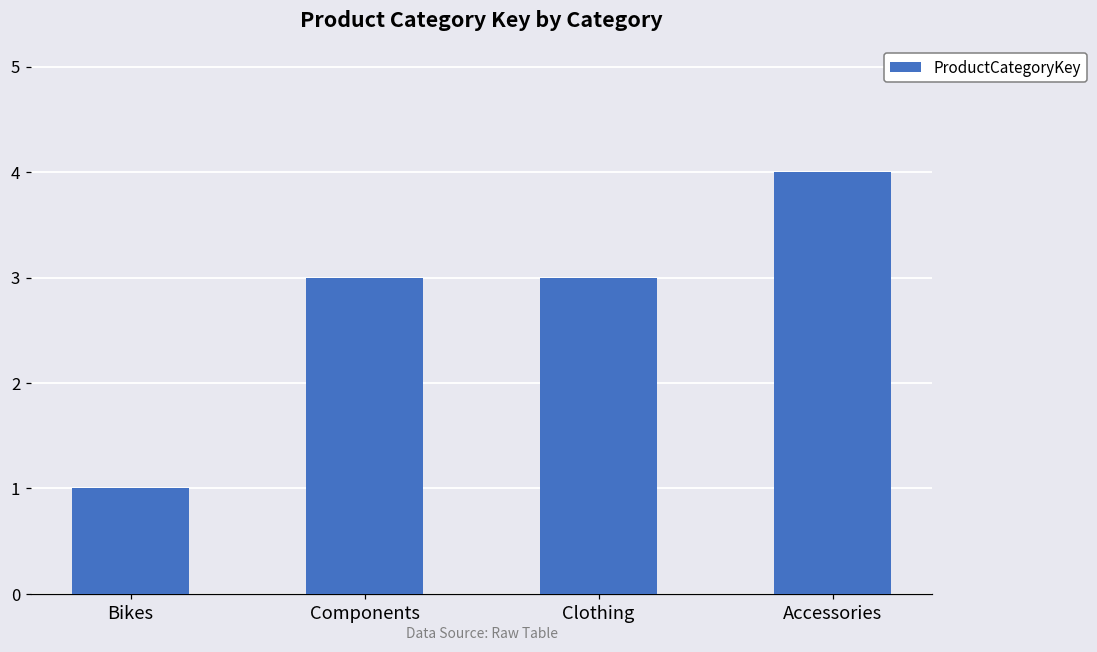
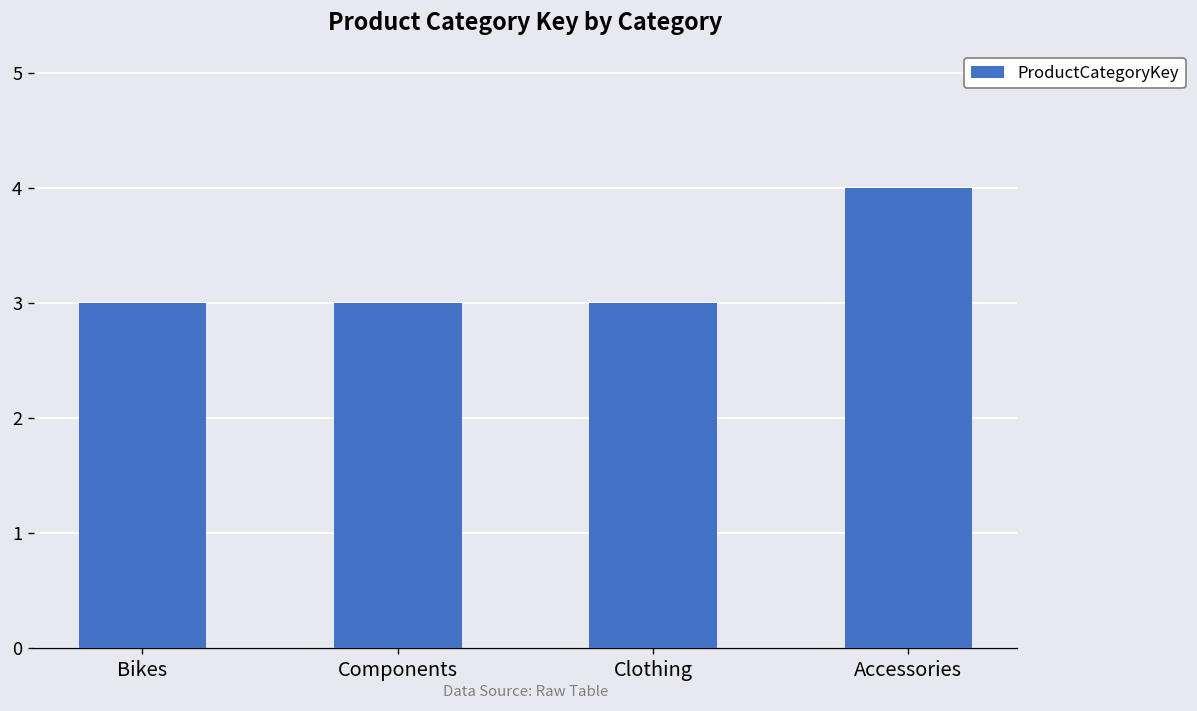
Bikes: 1 -> 3
